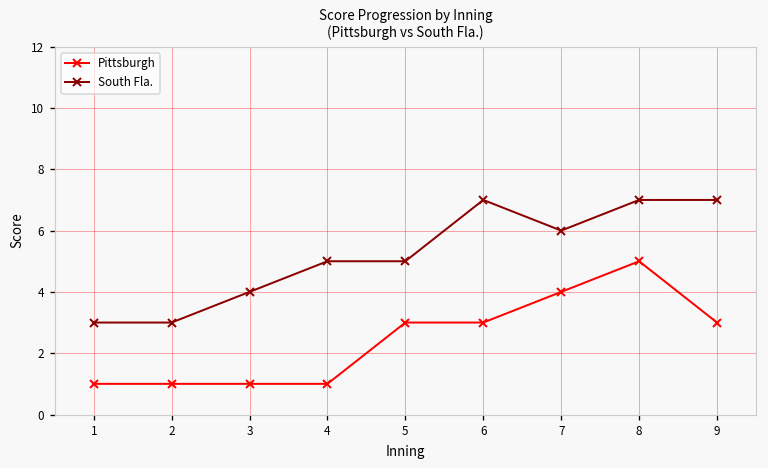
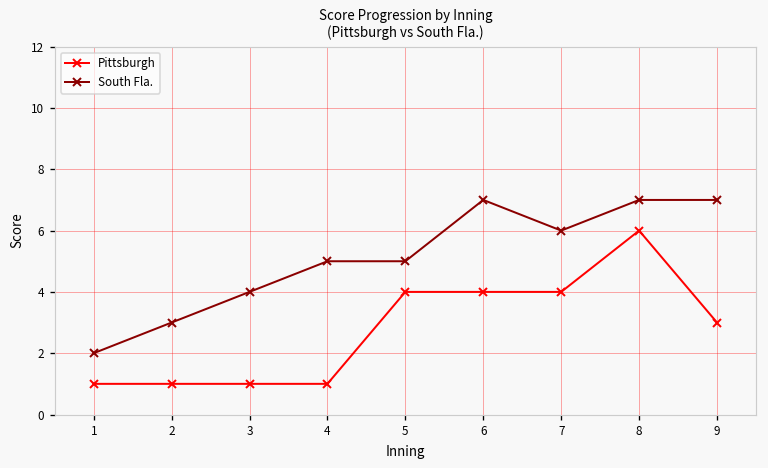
South Fla., 1: 3 -> 2
Pittsburgh, 5: 3 -> 4
Pittsburgh, 6: 3 -> 4
Pittsburgh, 8: 5 -> 6
